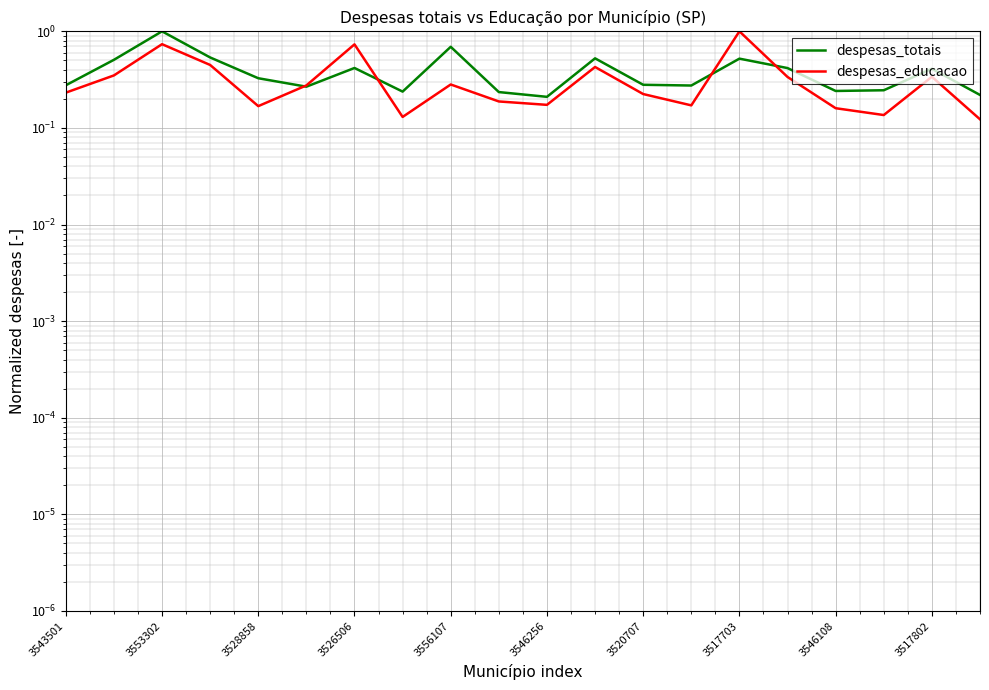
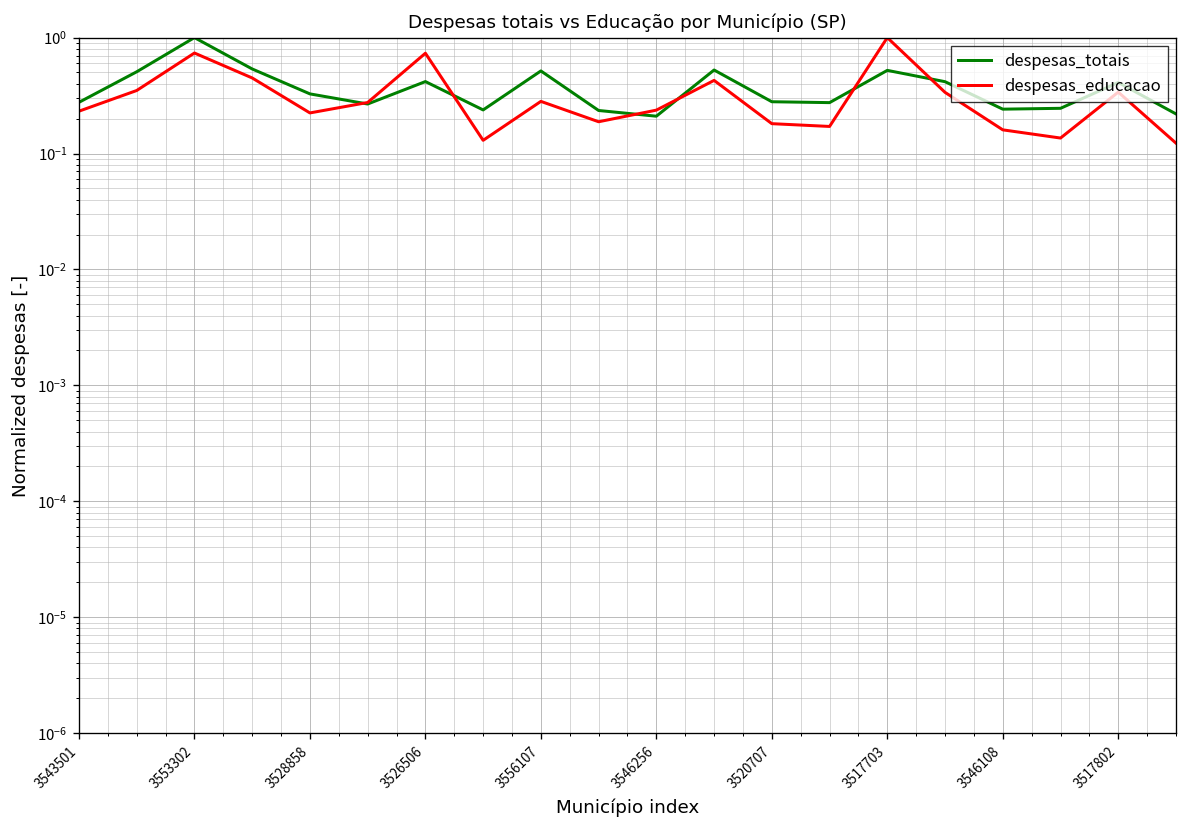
despesas_educacao, 3528858: 0.17 -> 0.22
despesas_totais, 3556107: 0.7 -> 0.5
despesas_educacao, 3546256: 0.17 -> 0.24
despesas_educacao, 3520707: 0.22 -> 0.18
